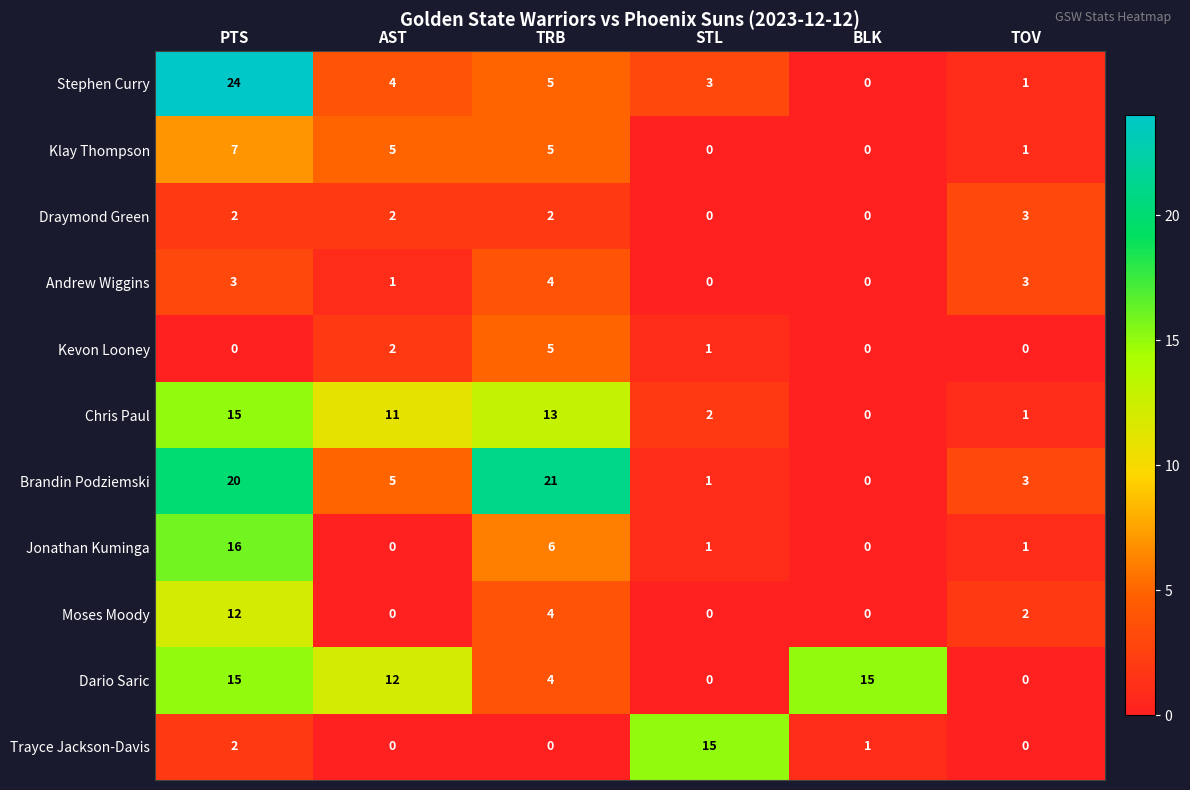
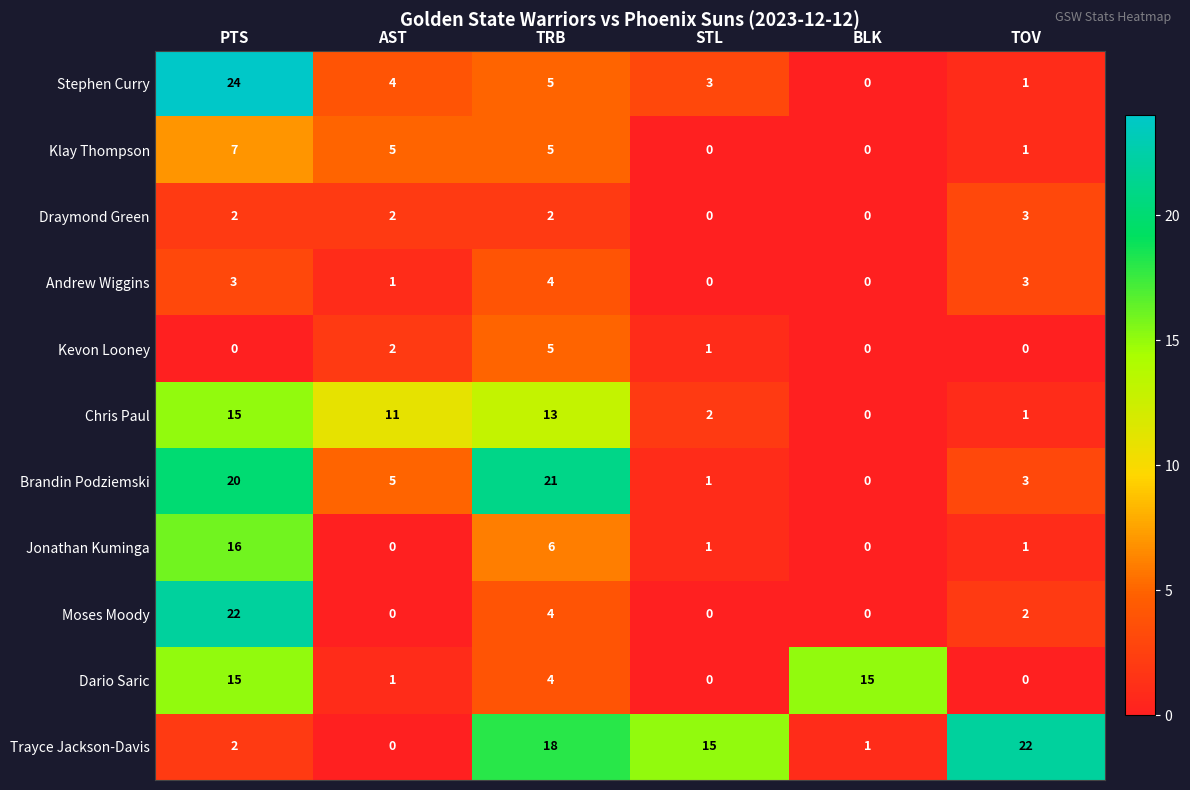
Moses Moody, PTS: 12 -> 22
Dario Saric, AST: 12 -> 1
Trayce Jackson-Davis, TRB: 0 -> 18
Trayce Jackson-Davis, TOV: 0 -> 22
